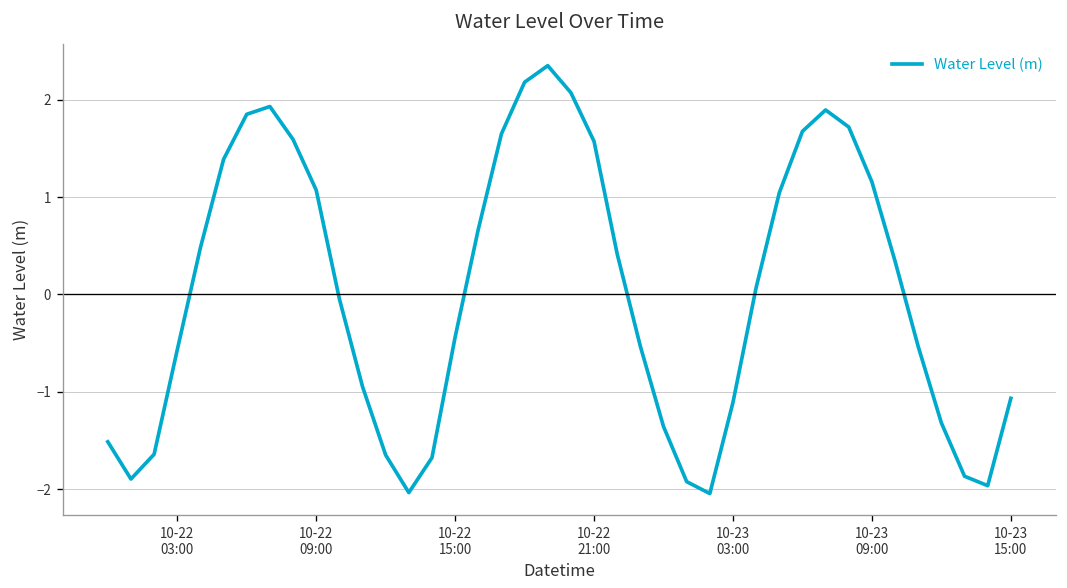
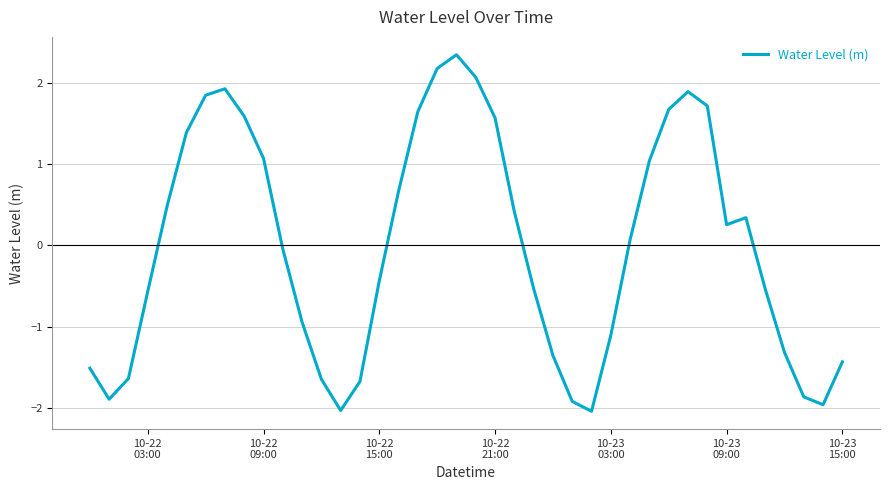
10-23 09:00: 1.2 -> 0.3
10-23 15:00: -1.1 -> -1.4
